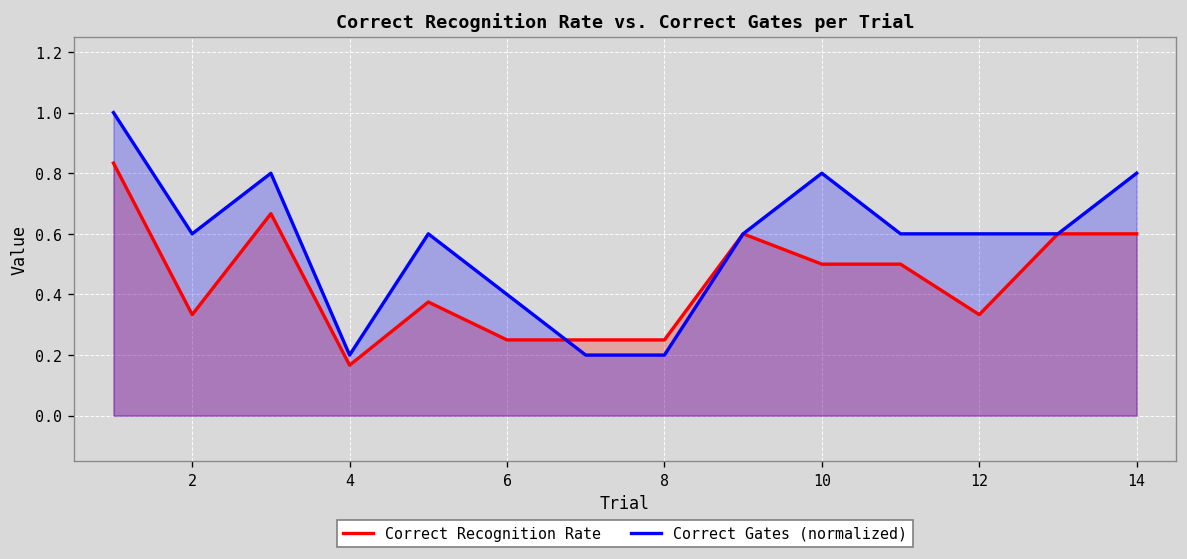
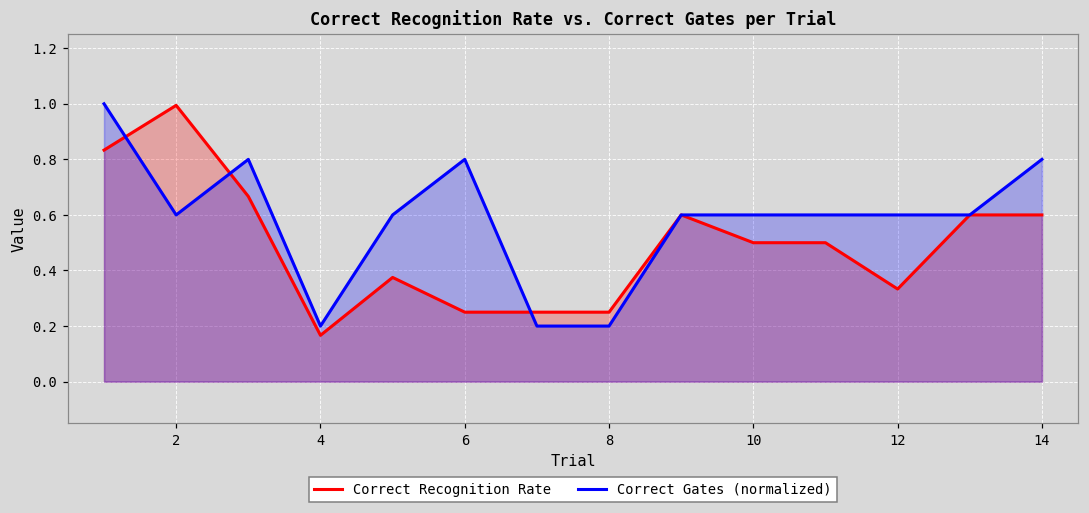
Correct Recognition Rate, 2: 0.33 -> 0.99
Correct Gates (normalized), 6: 0.40 -> 0.80
Correct Gates (normalized), 10: 0.80 -> 0.60
